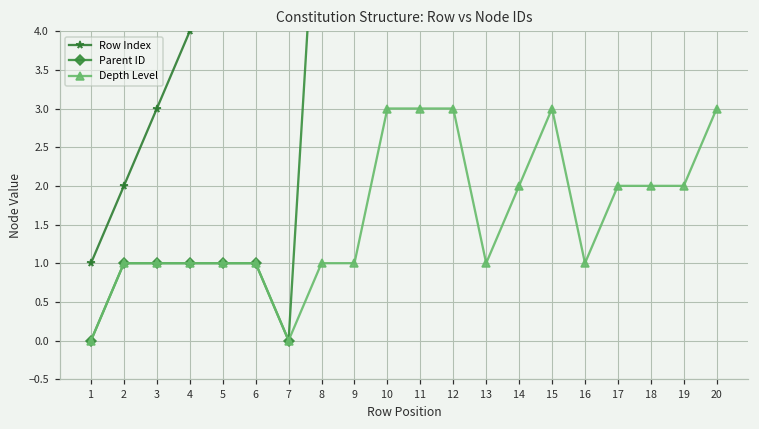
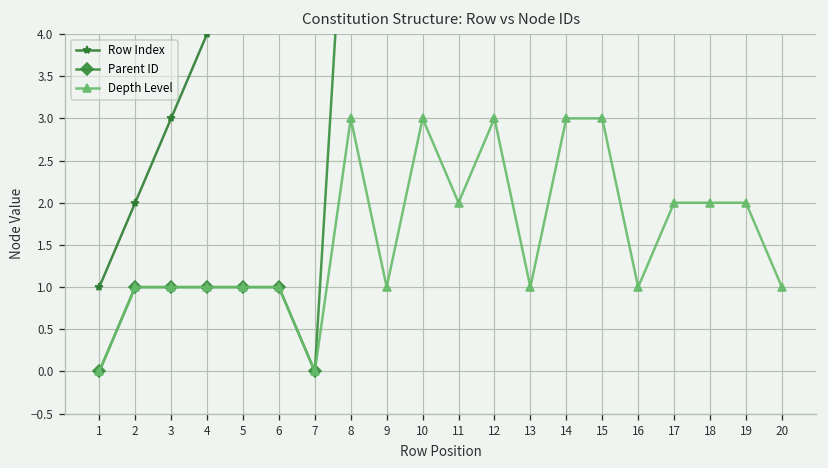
Depth Level, 8: 1 -> 3
Depth Level, 11: 3 -> 2
Depth Level, 14: 2 -> 3
Depth Level, 20: 3 -> 1
